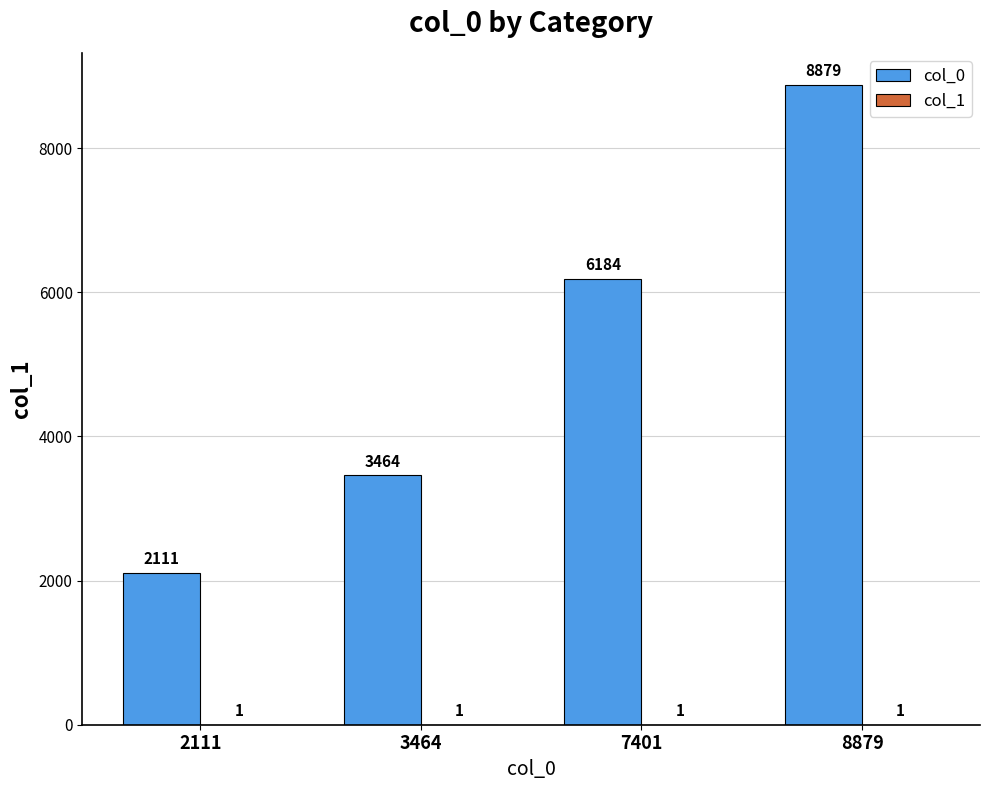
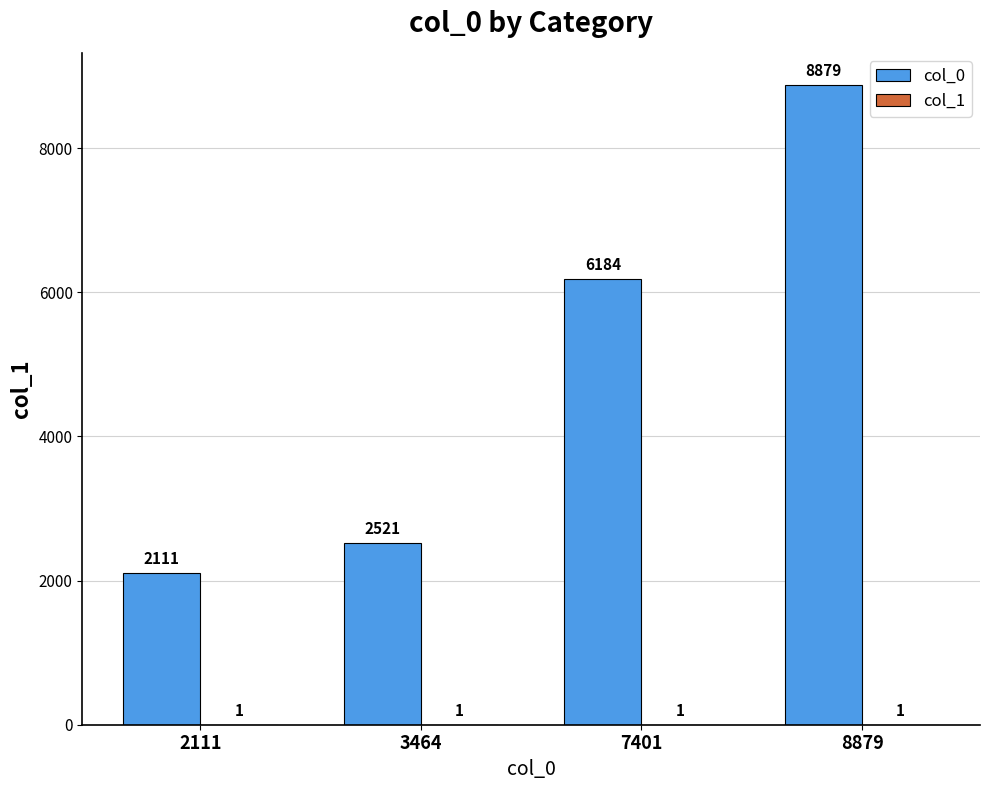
col_0, 3464: 3464 -> 2521
